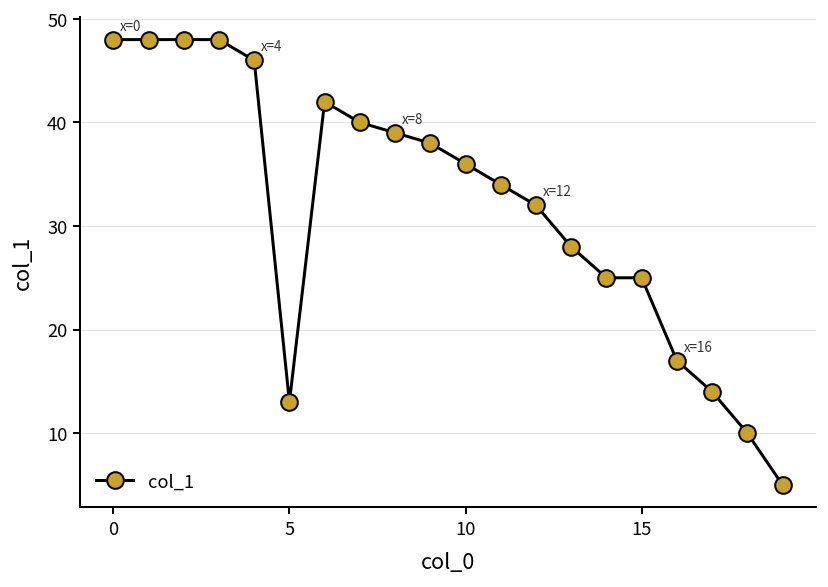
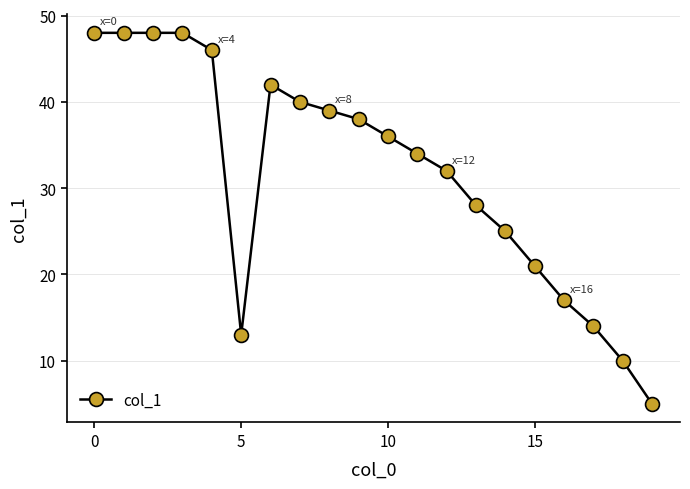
15: 25 -> 21
